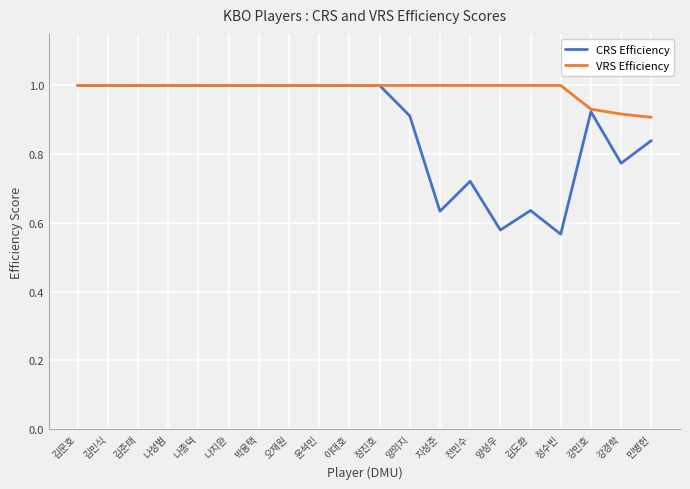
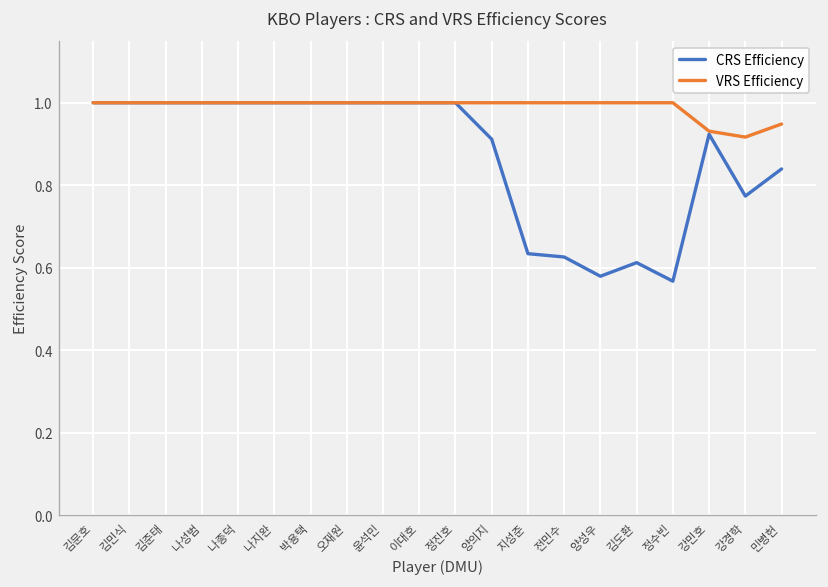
CRS Efficiency, 전민수: 0.72 -> 0.63
CRS Efficiency, 김도환: 0.64 -> 0.61
VRS Efficiency, 민병헌: 0.91 -> 0.95
